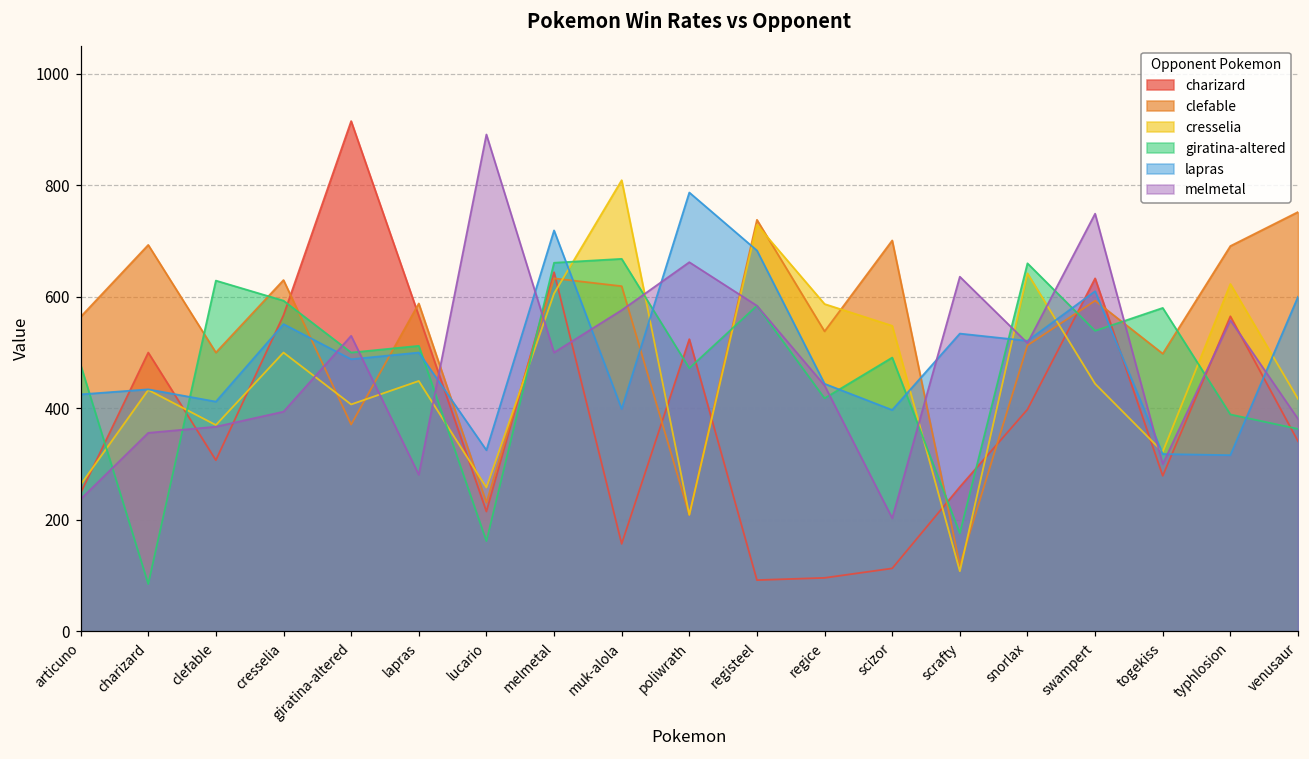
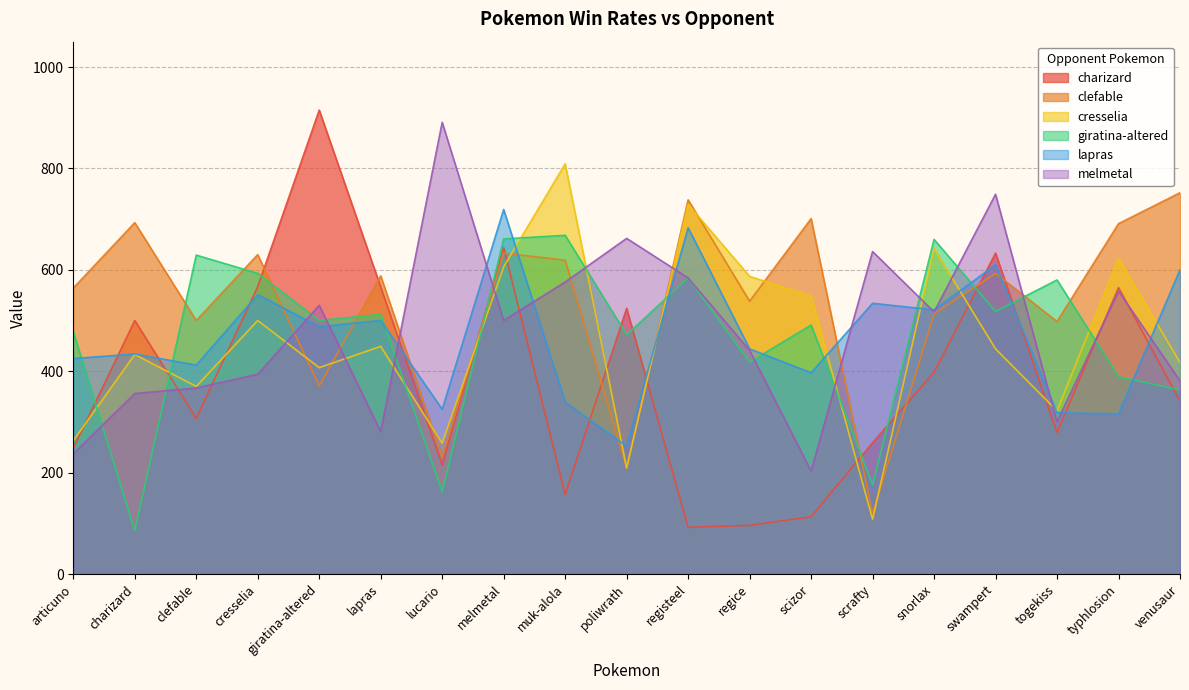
lapras, muk-alola: 400 -> 340
lapras, poliwrath: 790 -> 250
giratina-altered, swampert: 540 -> 520
